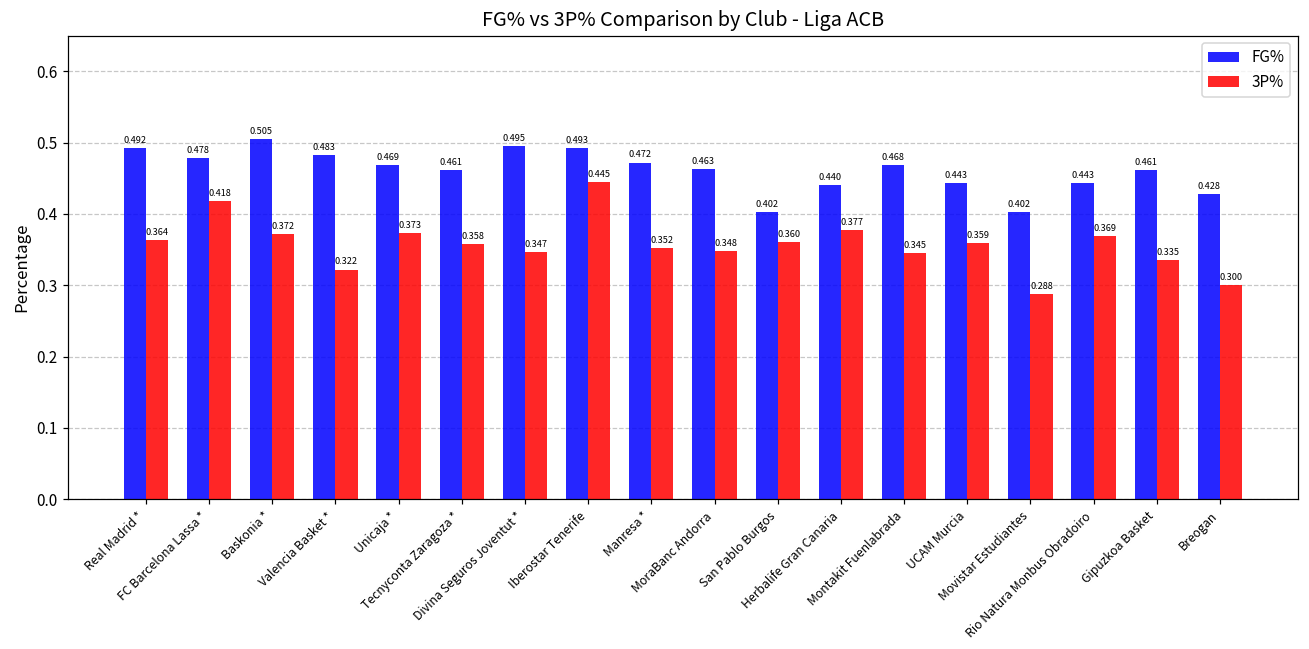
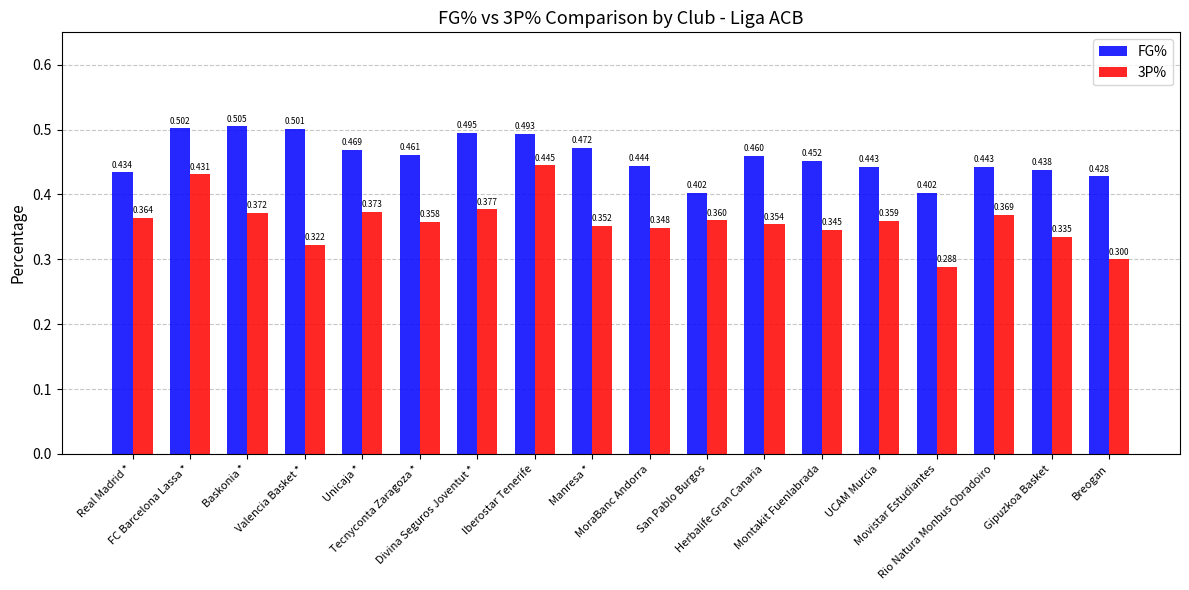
FG%, Real Madrid *: 0.492 -> 0.434
FG%, FC Barcelona Lassa *: 0.478 -> 0.502
3P%, FC Barcelona Lassa *: 0.418 -> 0.431
FG%, Valencia Basket *: 0.483 -> 0.501
3P%, Divina Seguros Joventut *: 0.347 -> 0.377
FG%, MoraBanc Andorra: 0.463 -> 0.444
FG%, Herbalife Gran Canaria: 0.440 -> 0.460
3P%, Herbalife Gran Canaria: 0.377 -> 0.354
FG%, Montakit Fuenlabrada: 0.468 -> 0.452
FG%, Gipuzkoa Basket: 0.461 -> 0.438
